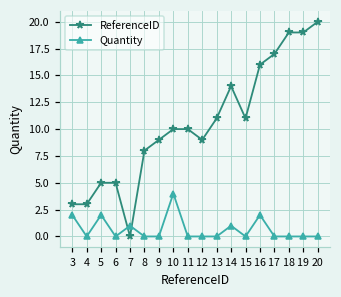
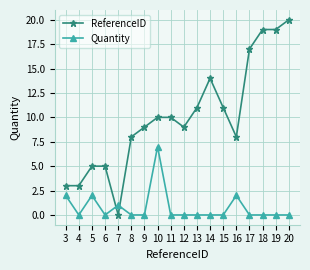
Quantity, 10: 4 -> 7
Quantity, 14: 1 -> 0
ReferenceID, 16: 16 -> 8
